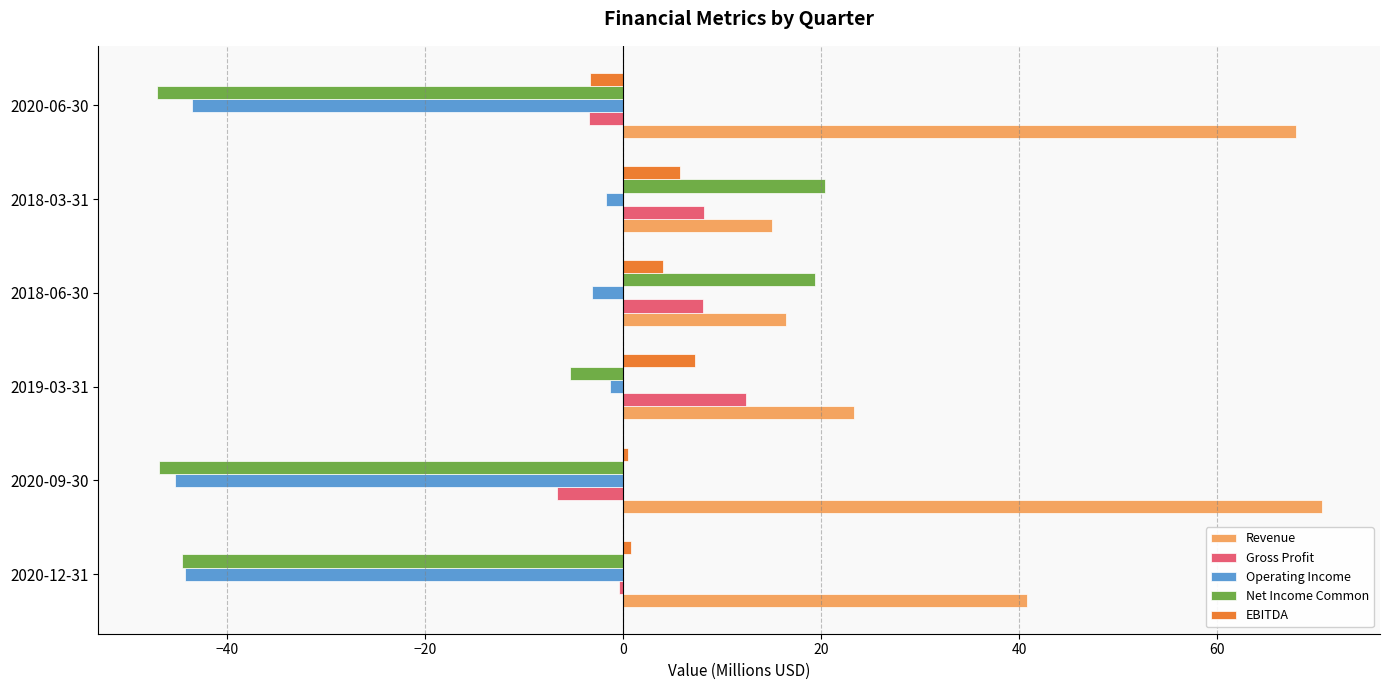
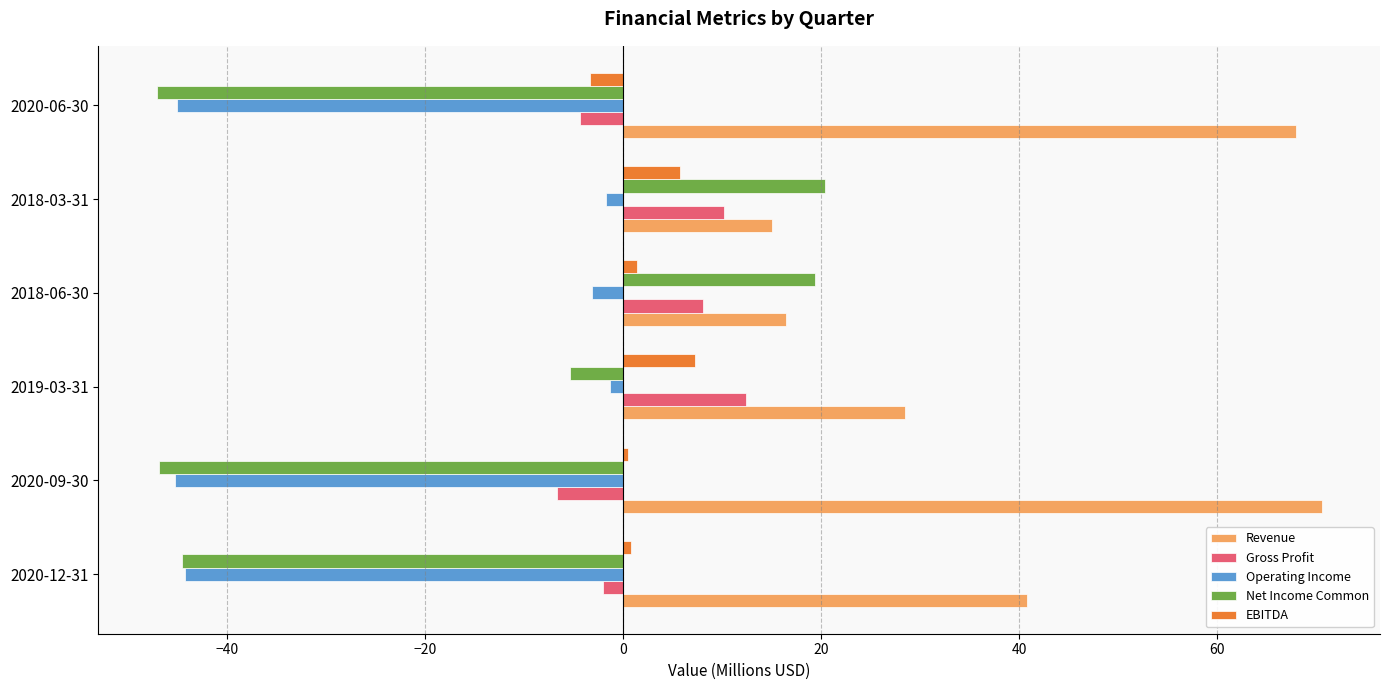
Operating Income, 2020-06-30: -44 -> -45
Gross Profit, 2020-06-30: -3 -> -4
Gross Profit, 2018-03-31: 8 -> 10
EBITDA, 2018-06-30: 4 -> 1
Revenue, 2019-03-31: 23 -> 28
Gross Profit, 2020-12-31: 0 -> -2
